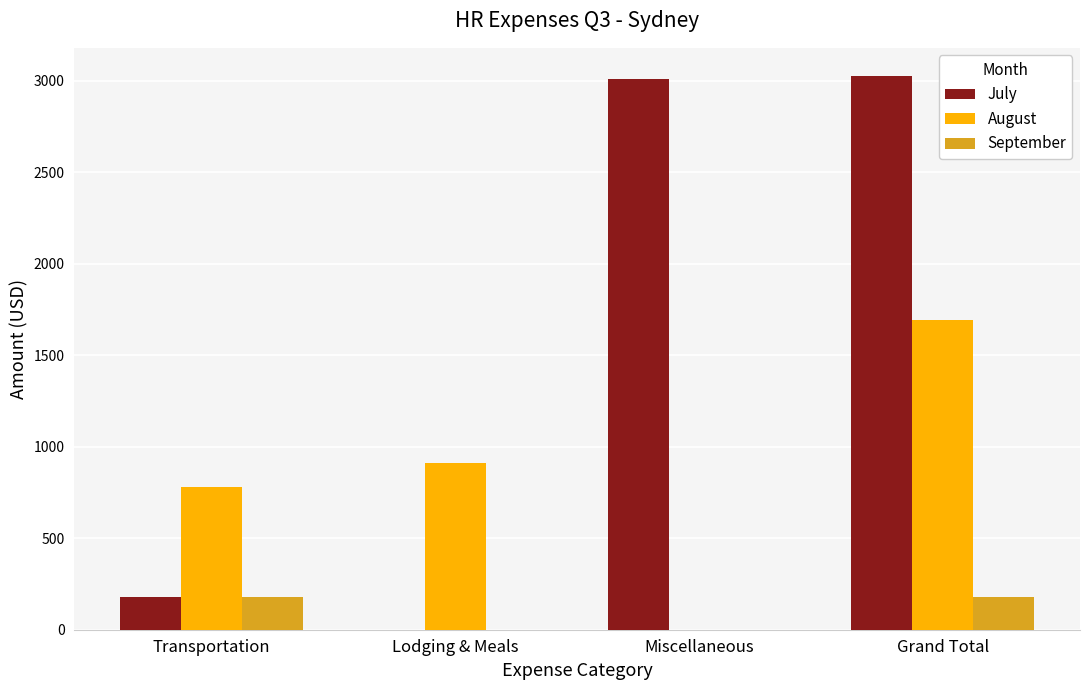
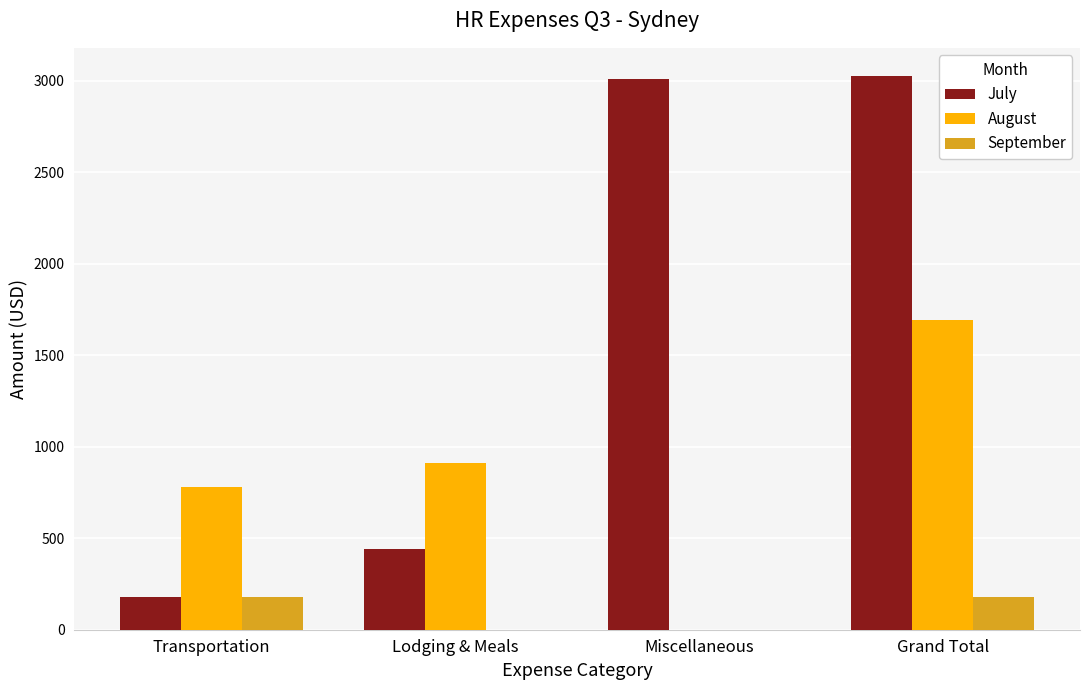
July, Lodging & Meals: 0 -> 440
